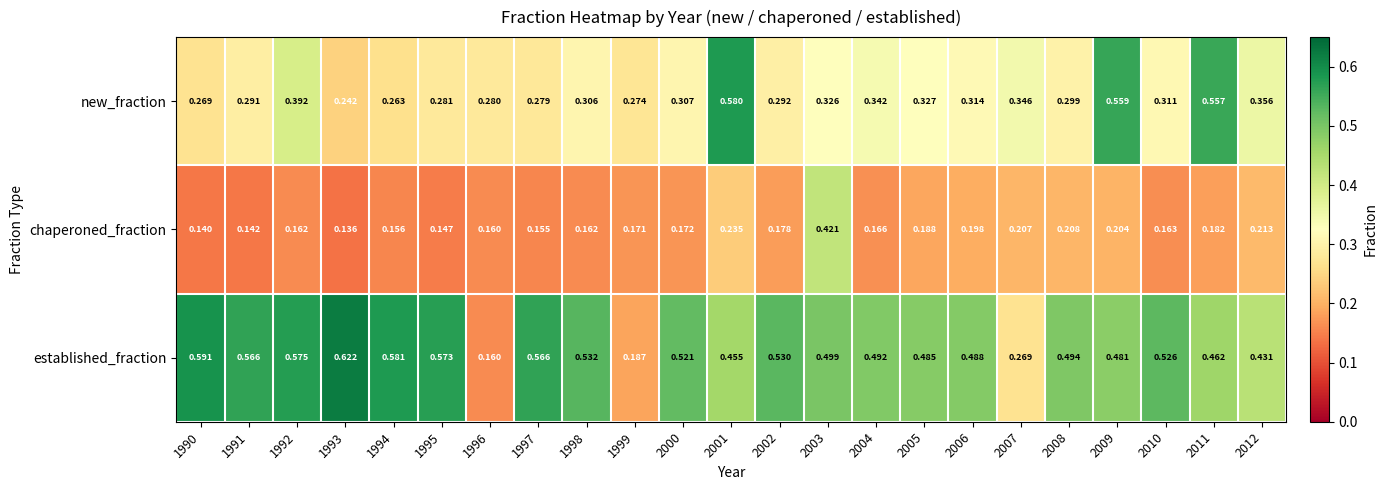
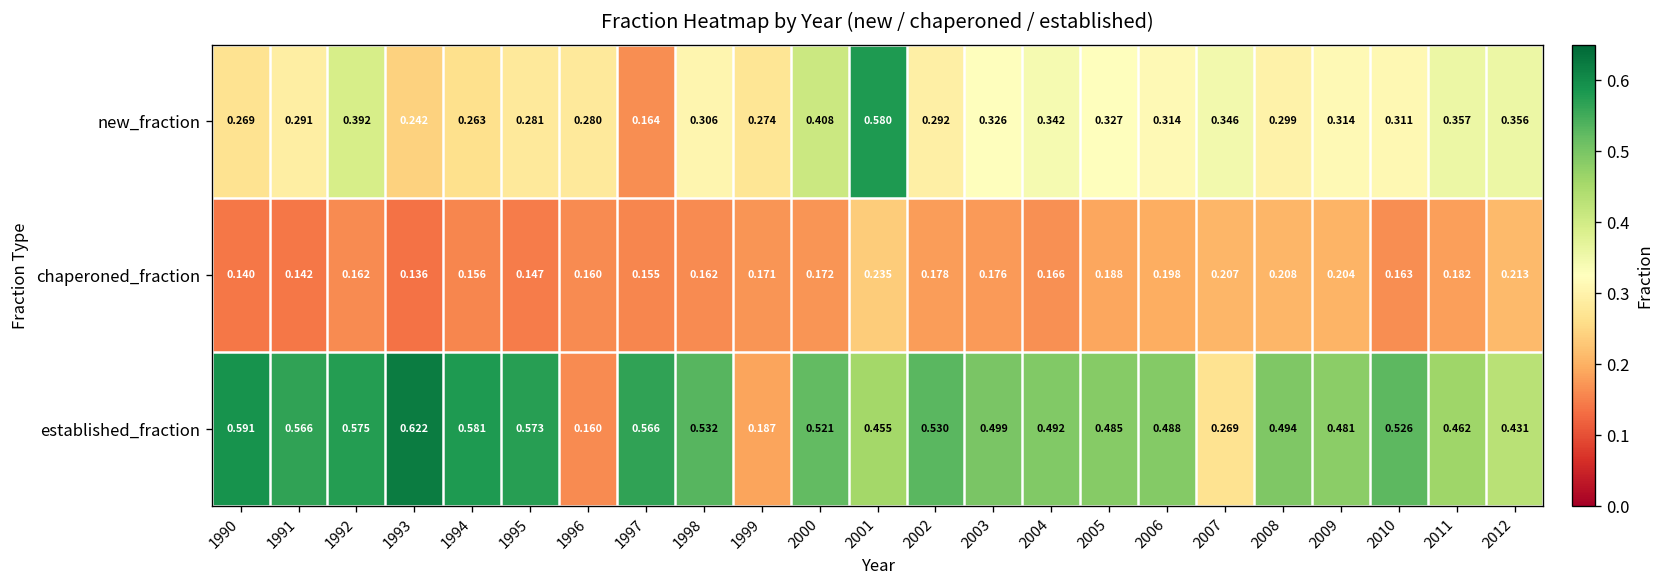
new_fraction, 1997: 0.279 -> 0.164
new_fraction, 2000: 0.307 -> 0.408
new_fraction, 2009: 0.559 -> 0.314
new_fraction, 2011: 0.557 -> 0.357
chaperoned_fraction, 2003: 0.421 -> 0.176
